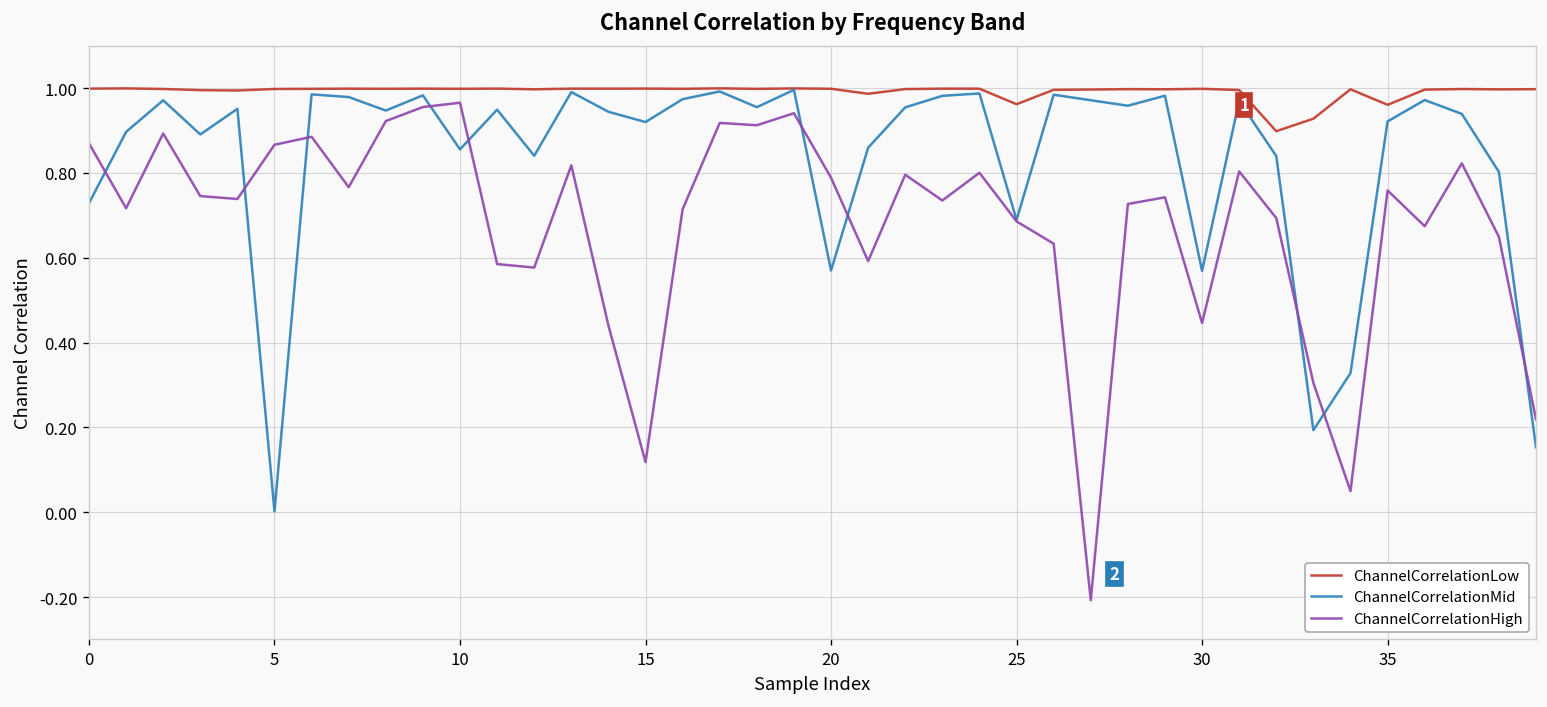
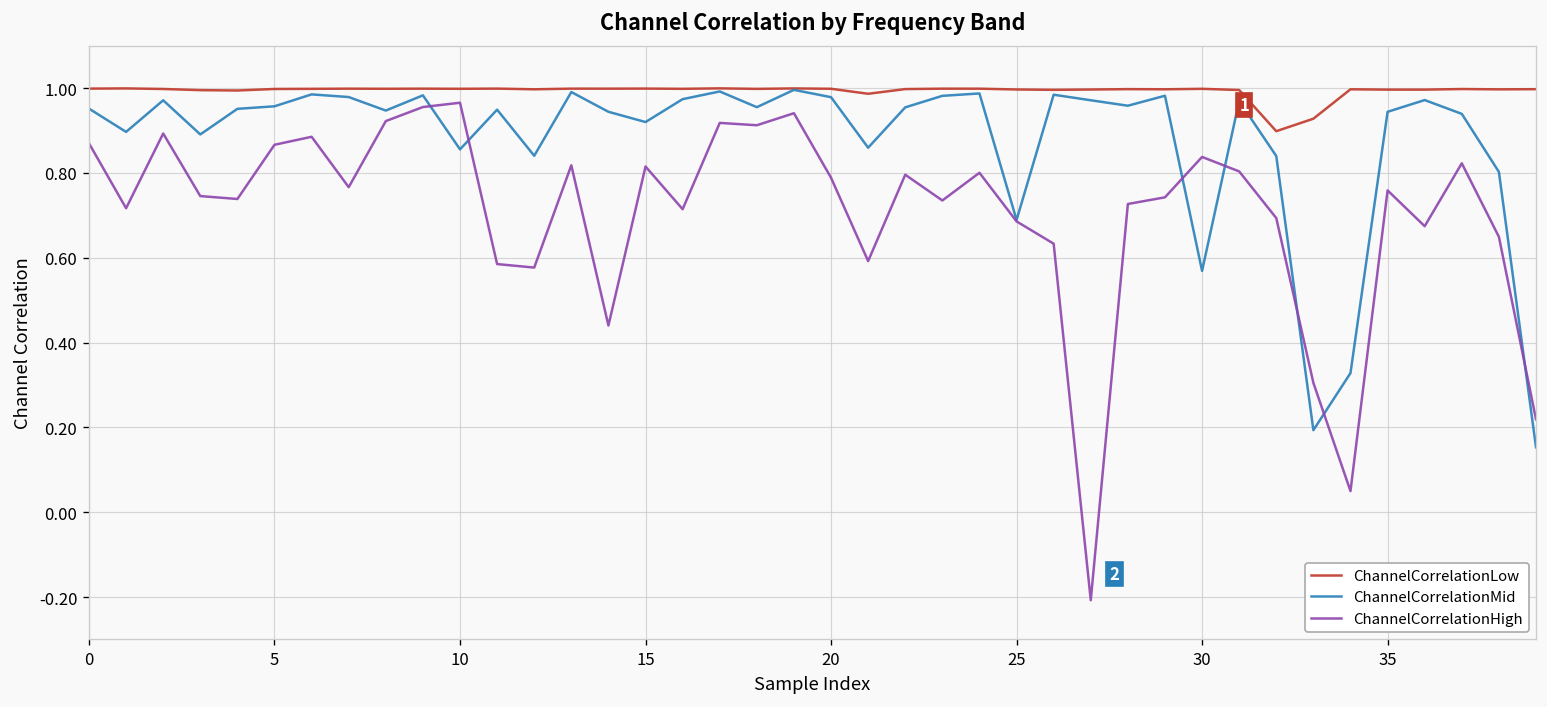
ChannelCorrelationMid, 0: 0.73 -> 0.95
ChannelCorrelationMid, 5: 0.00 -> 0.96
ChannelCorrelationHigh, 15: 0.12 -> 0.82
ChannelCorrelationMid, 20: 0.57 -> 0.98
ChannelCorrelationLow, 25: 0.96 -> 1.00
ChannelCorrelationHigh, 30: 0.45 -> 0.84
ChannelCorrelationLow, 35: 0.96 -> 1.00
ChannelCorrelationMid, 35: 0.92 -> 0.94
